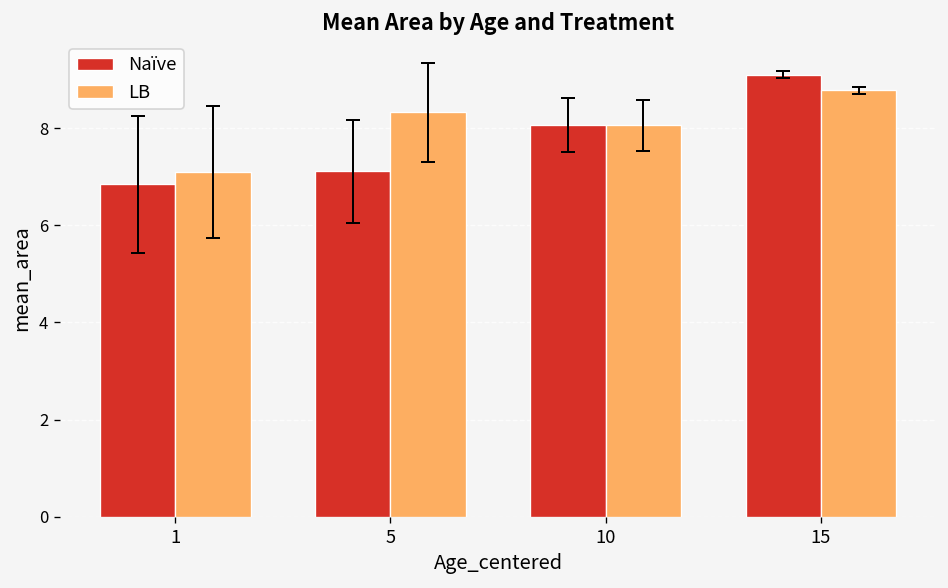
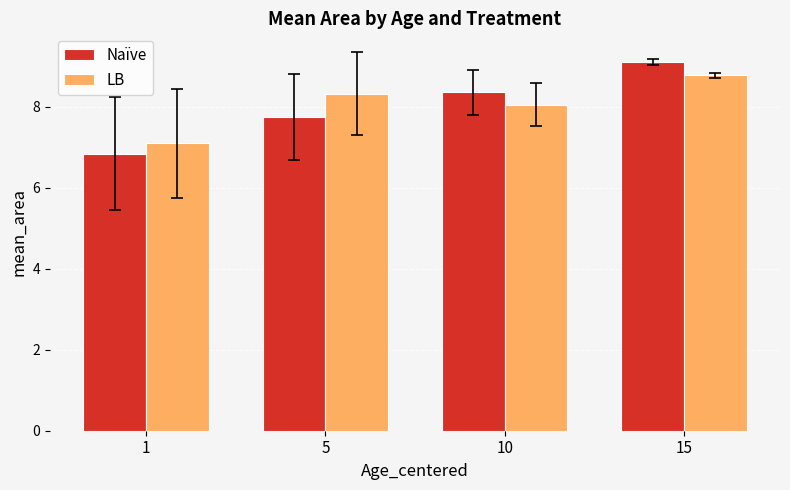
Naïve, 5: 7.1 -> 7.8
Naïve, 10: 8.1 -> 8.4
